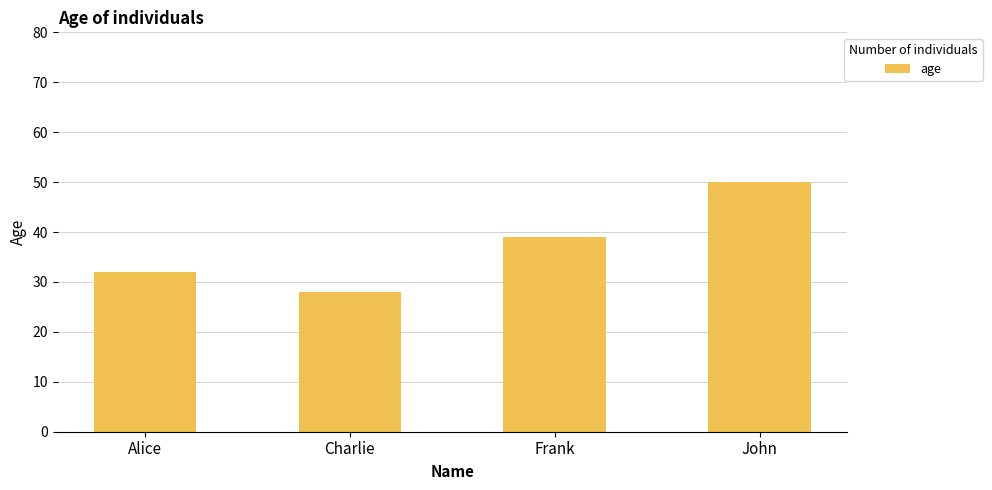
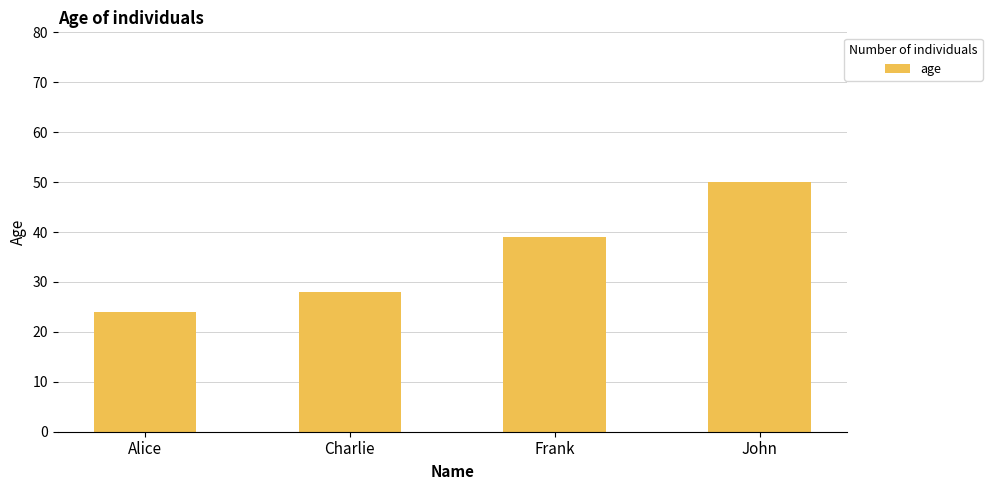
Alice: 32 -> 24
